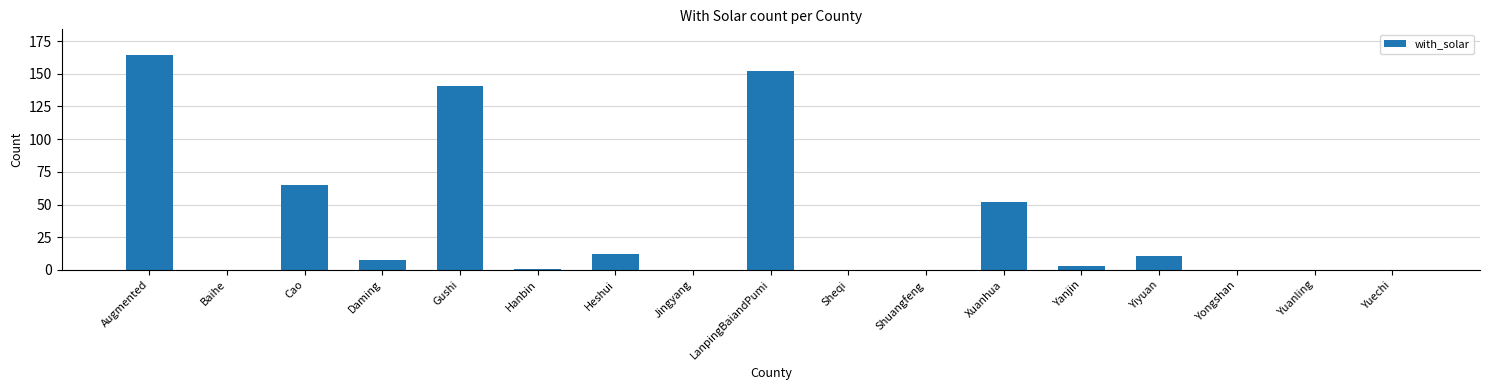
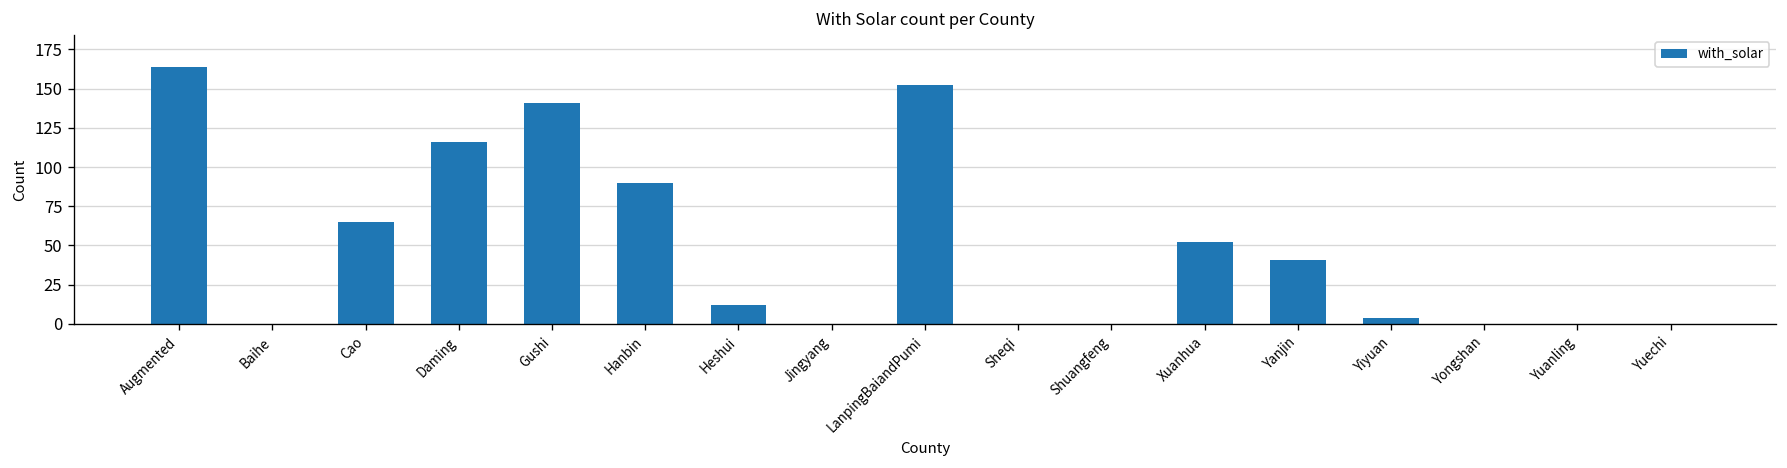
Daming: 8 -> 116
Hanbin: 1 -> 90
Yanjin: 3 -> 41
Yiyuan: 11 -> 4
